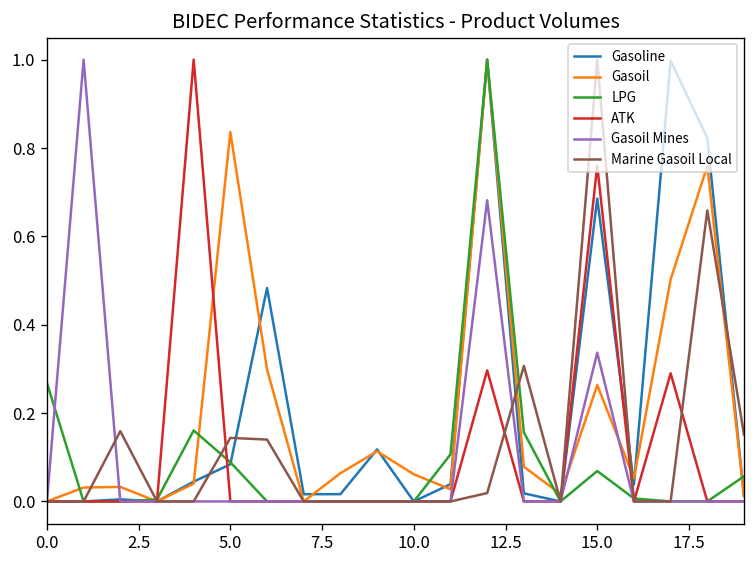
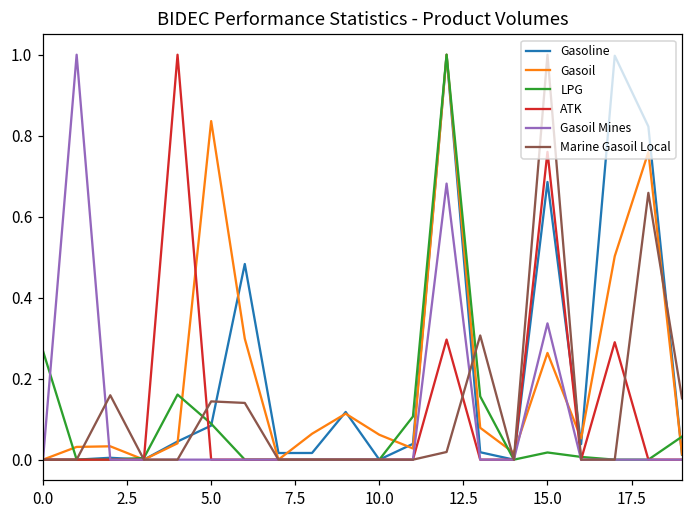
LPG, 15.0: 0.07 -> 0.02
